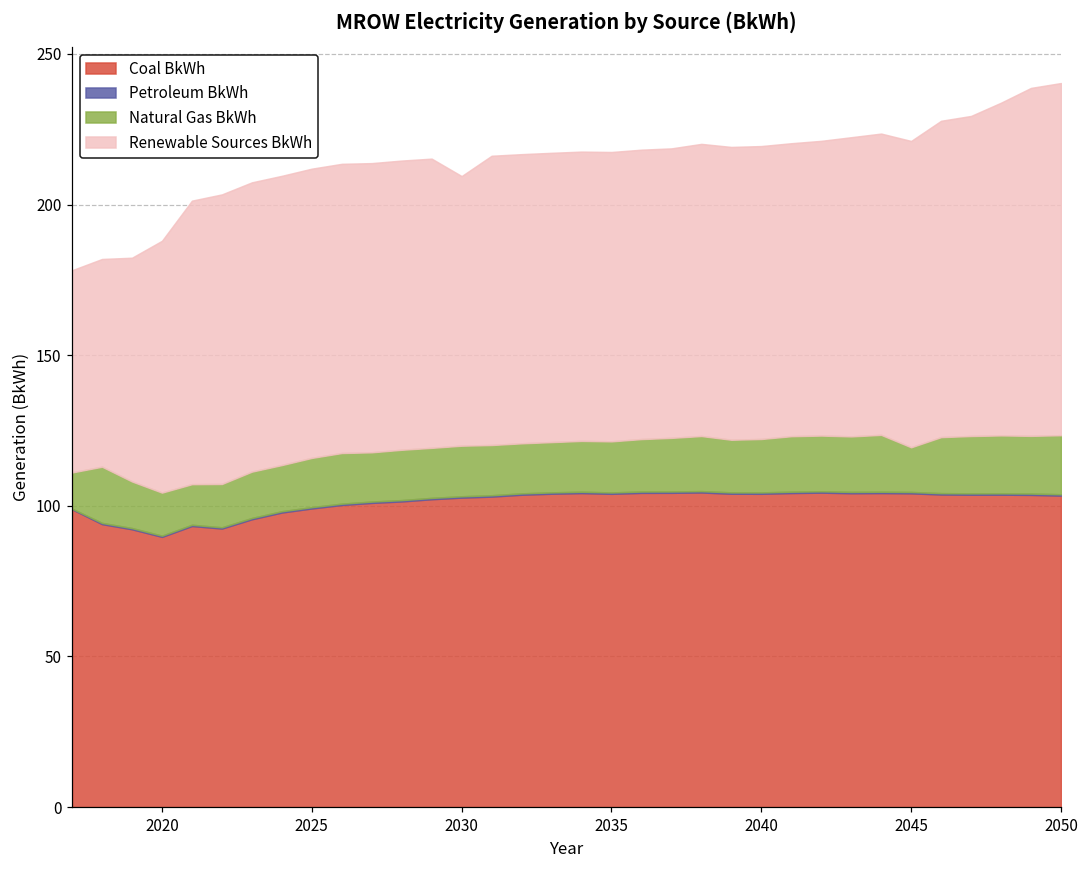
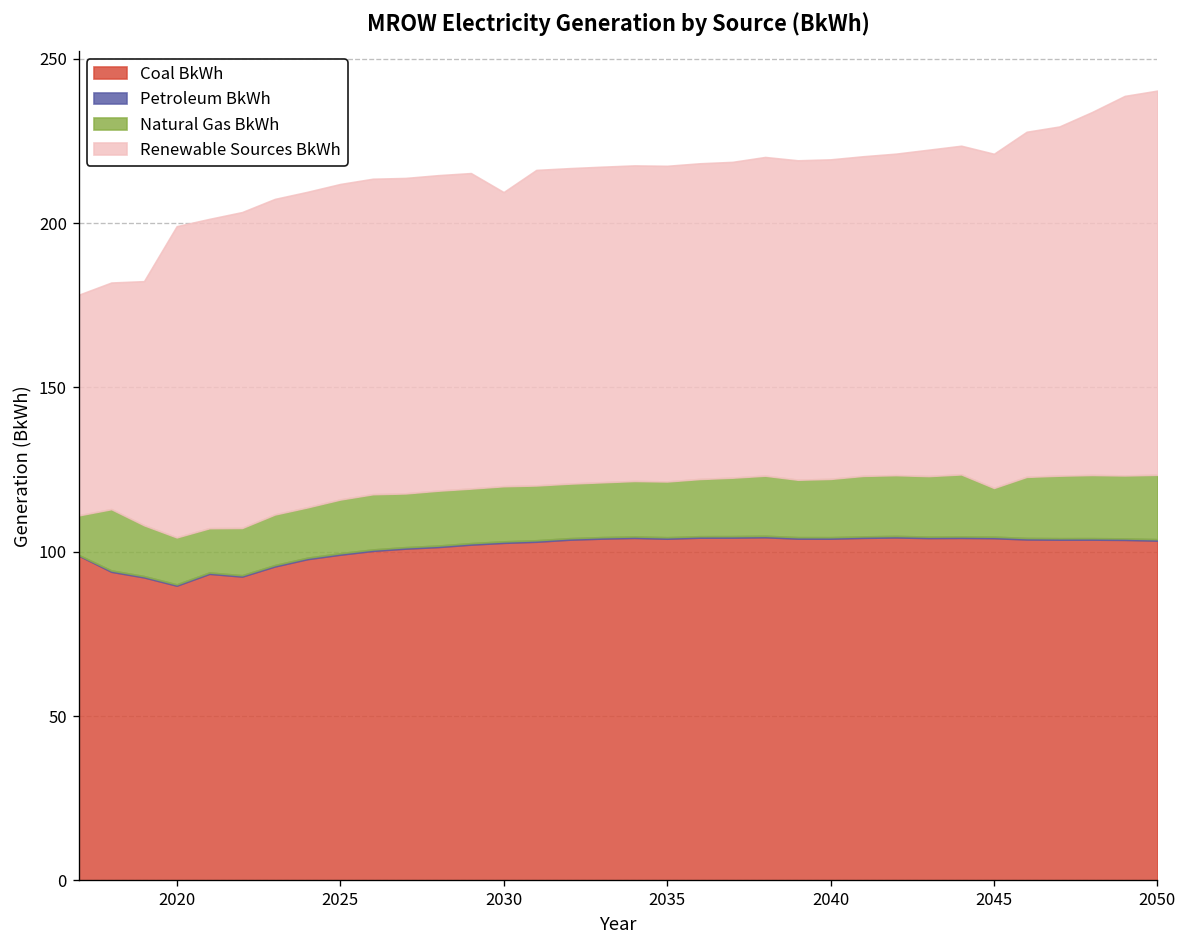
Renewable Sources BkWh, 2020: 84 -> 95
